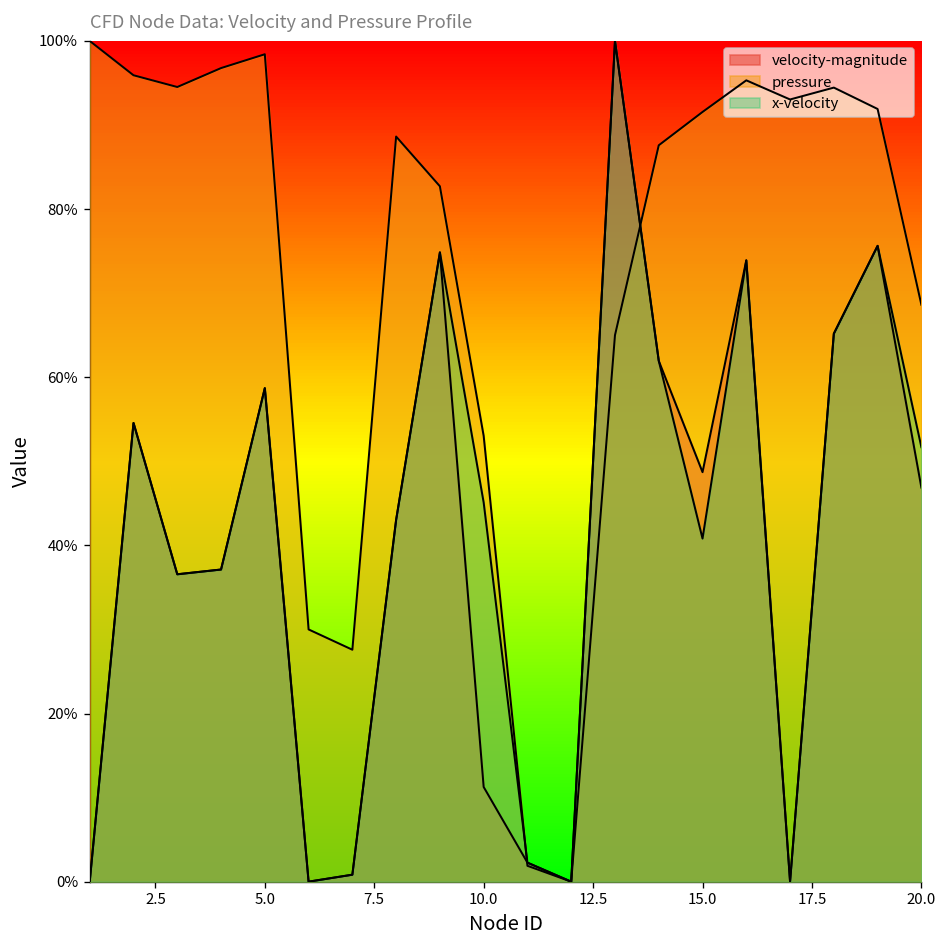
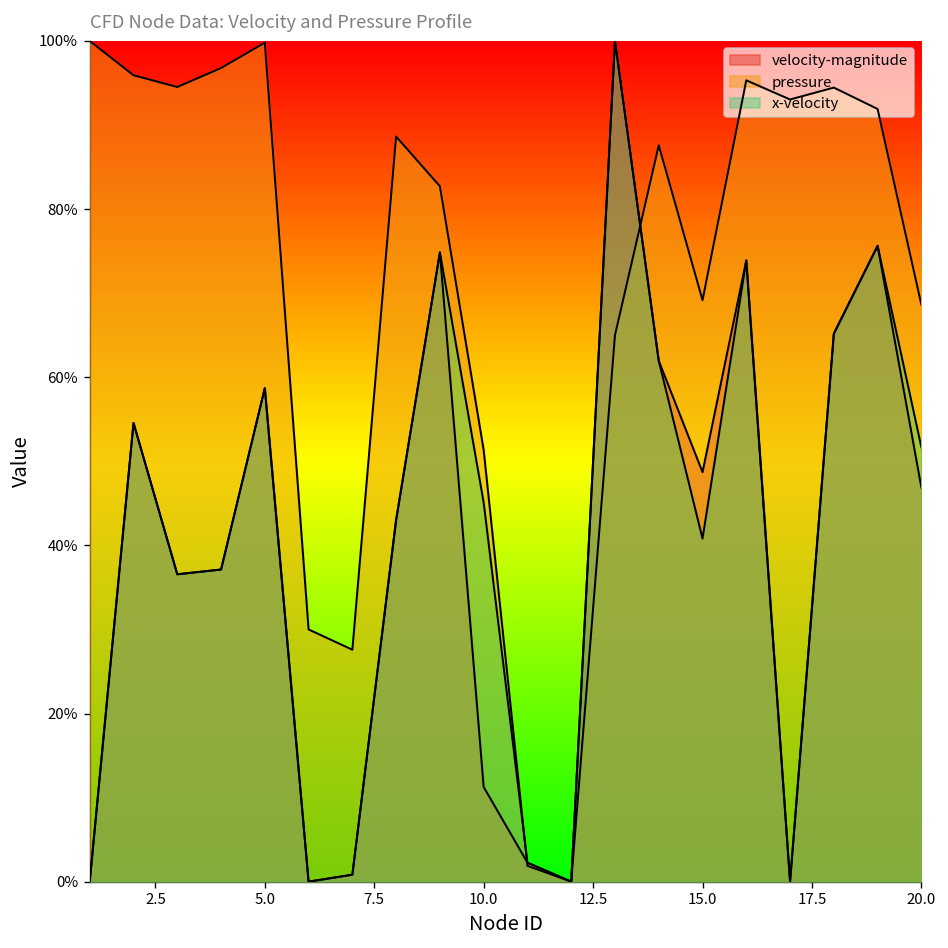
pressure, 5.0: 98% -> 100%
pressure, 10.0: 53% -> 51%
pressure, 15.0: 92% -> 69%
